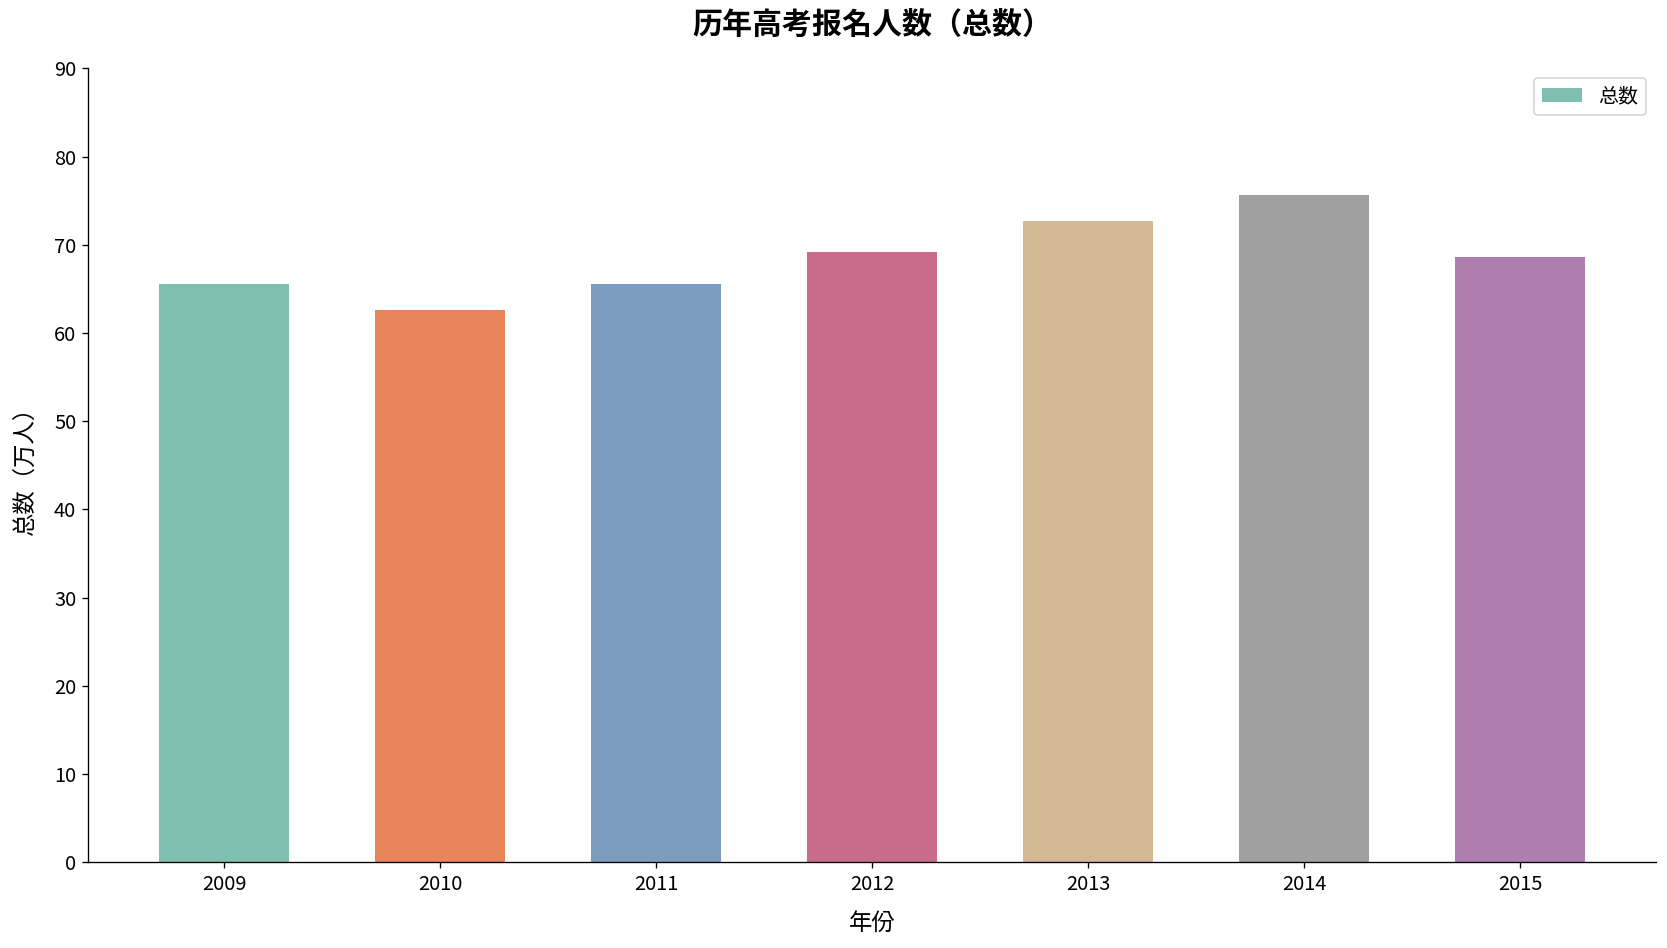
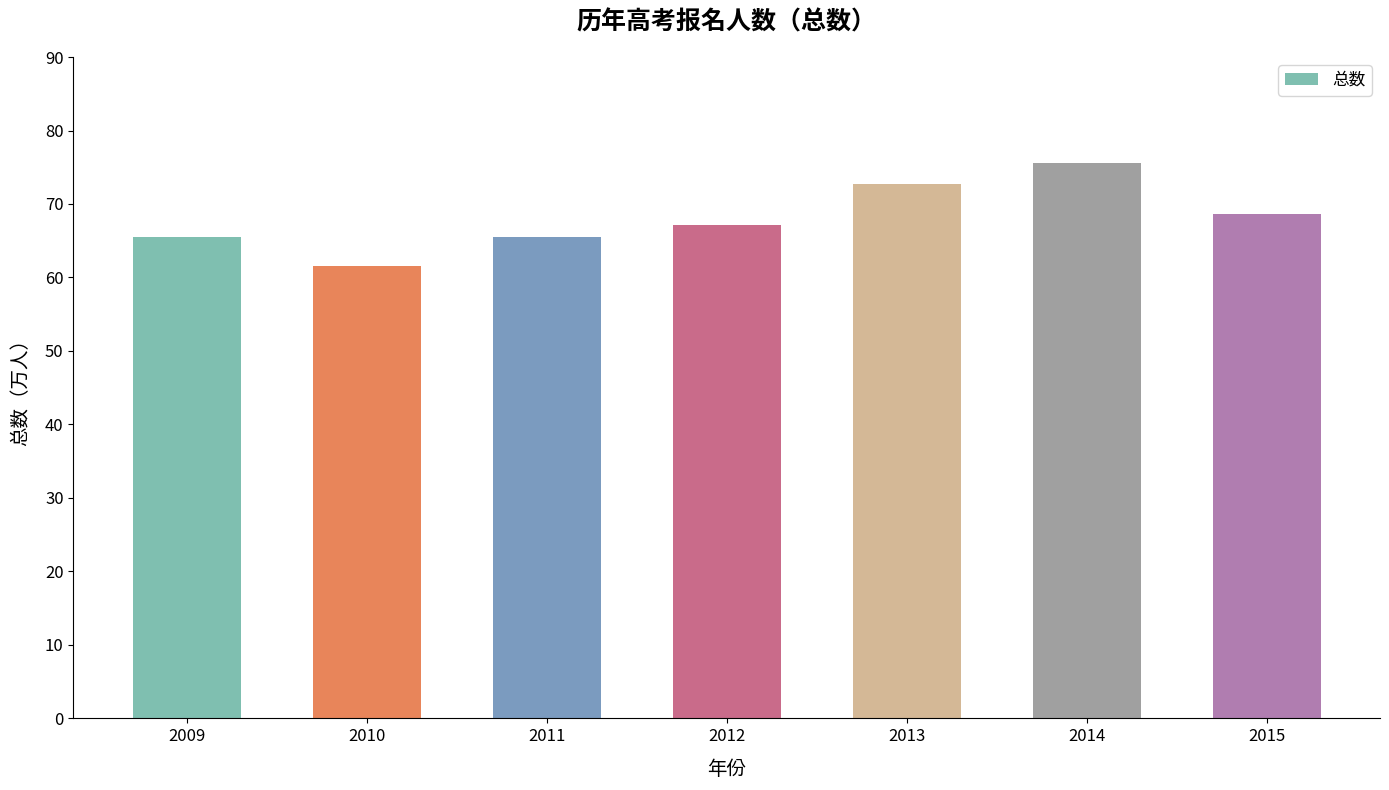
2010: 63 -> 62
2012: 69 -> 67
